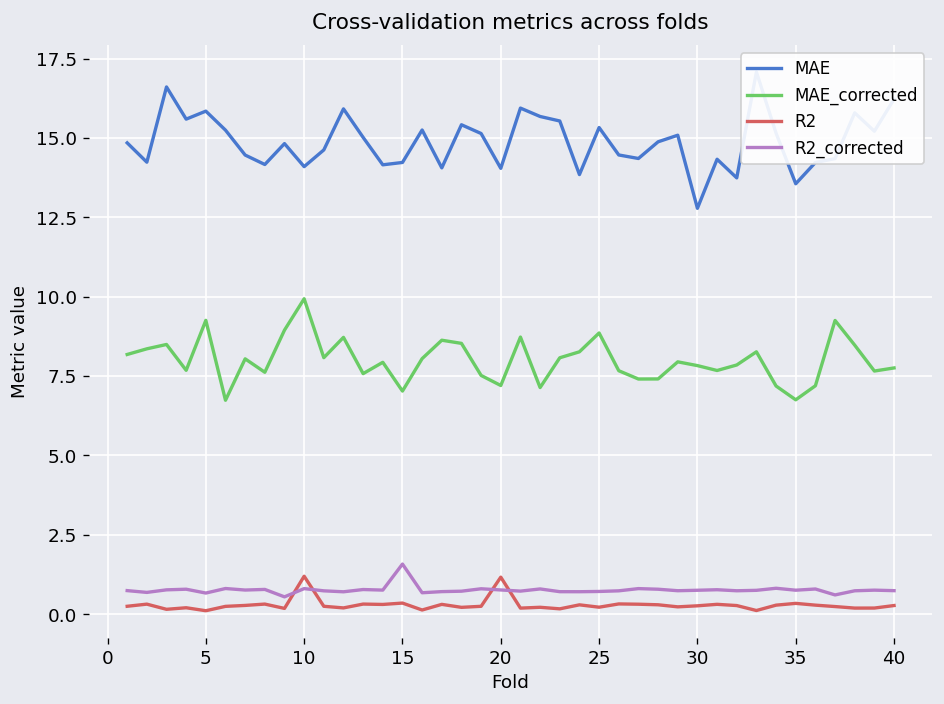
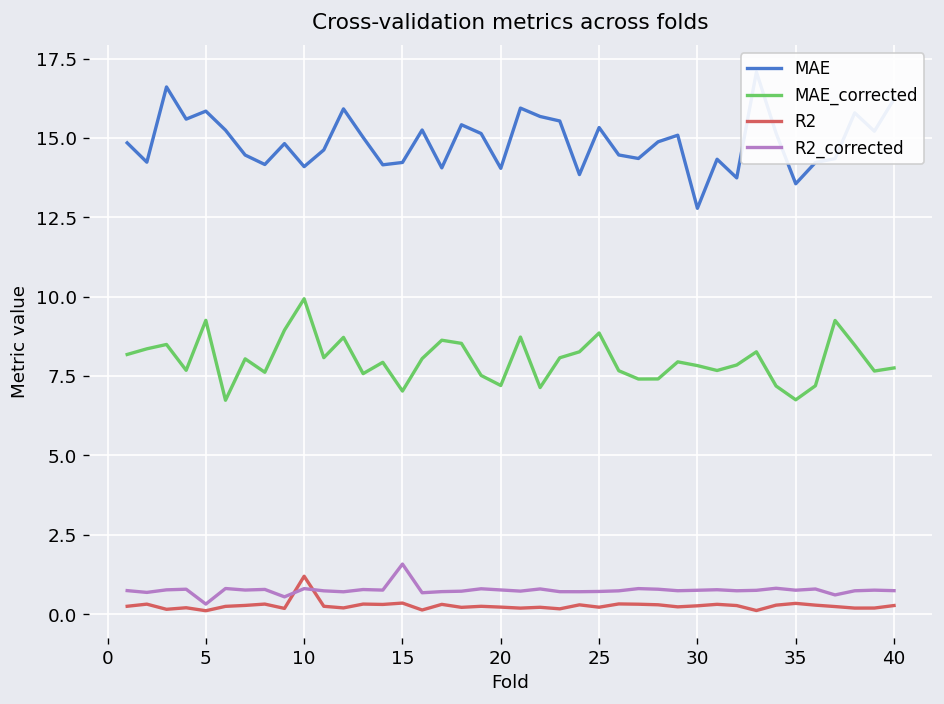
R2_corrected, 5: 0.7 -> 0.3
R2, 20: 1.2 -> 0.2
